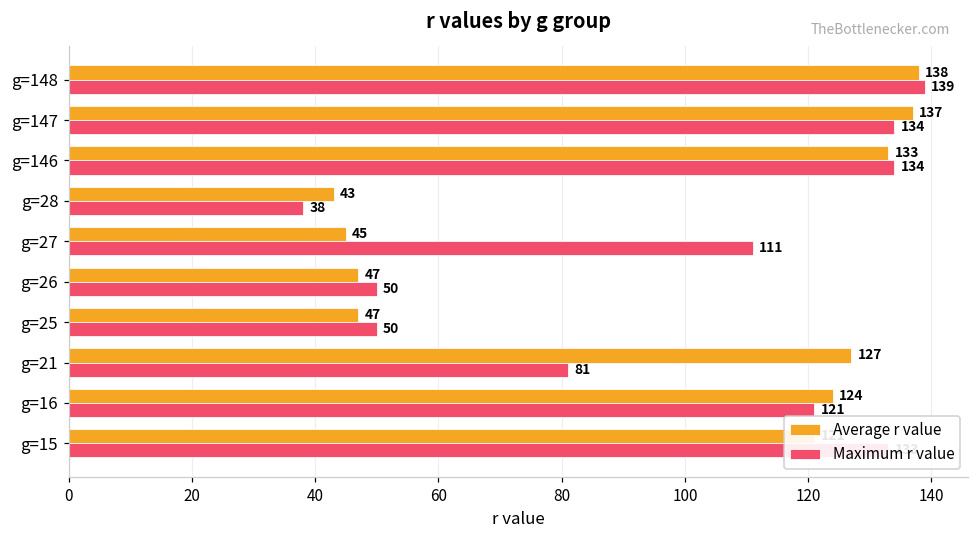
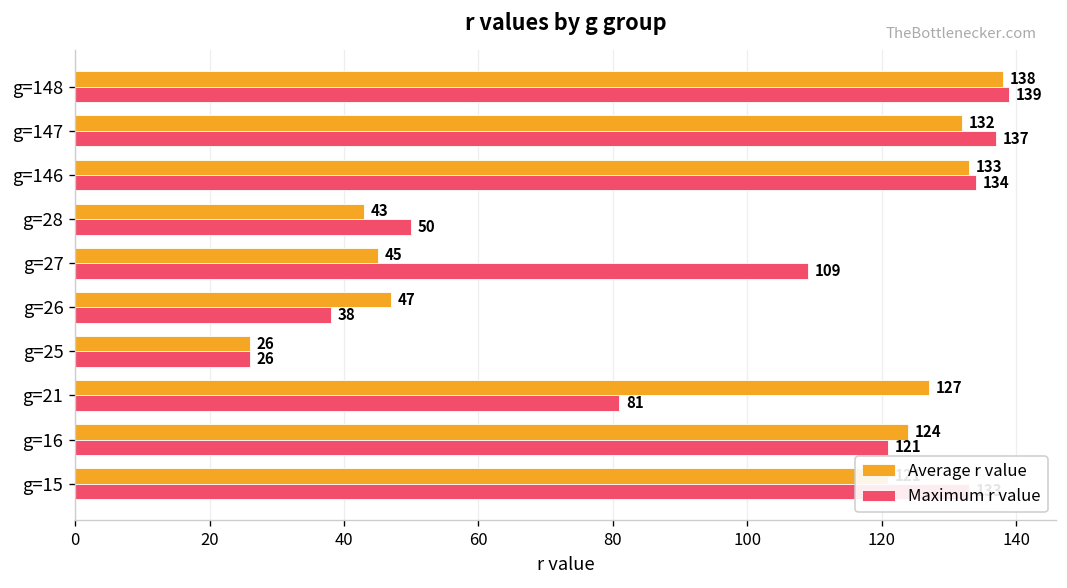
Average r value, g=147: 137 -> 132
Maximum r value, g=147: 134 -> 137
Maximum r value, g=28: 38 -> 50
Maximum r value, g=27: 111 -> 109
Maximum r value, g=26: 50 -> 38
Average r value, g=25: 47 -> 26
Maximum r value, g=25: 50 -> 26
